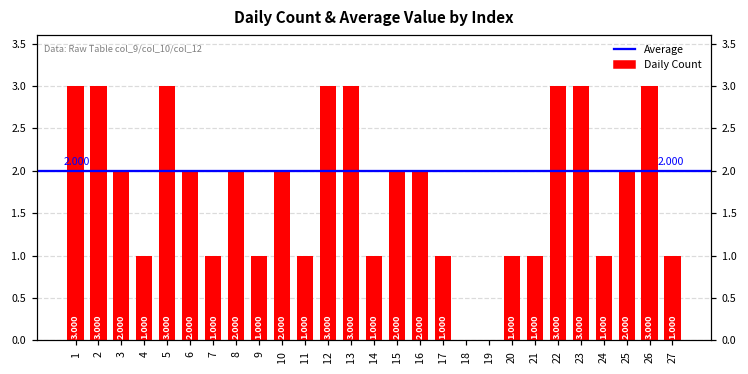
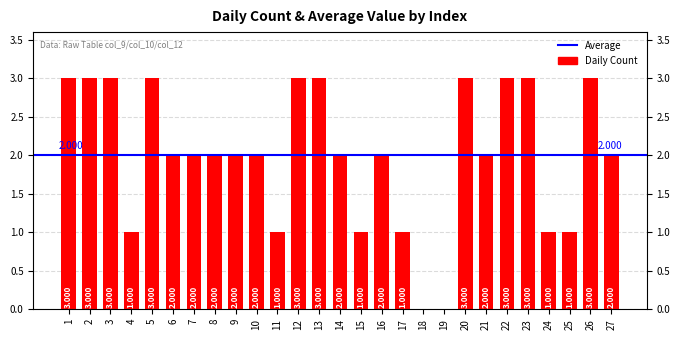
3: 2.000 -> 3.000
7: 1.000 -> 2.000
9: 1.000 -> 2.000
14: 1.000 -> 2.000
15: 2.000 -> 1.000
20: 1.000 -> 3.000
21: 1.000 -> 2.000
25: 2.000 -> 1.000
27: 1.000 -> 2.000
